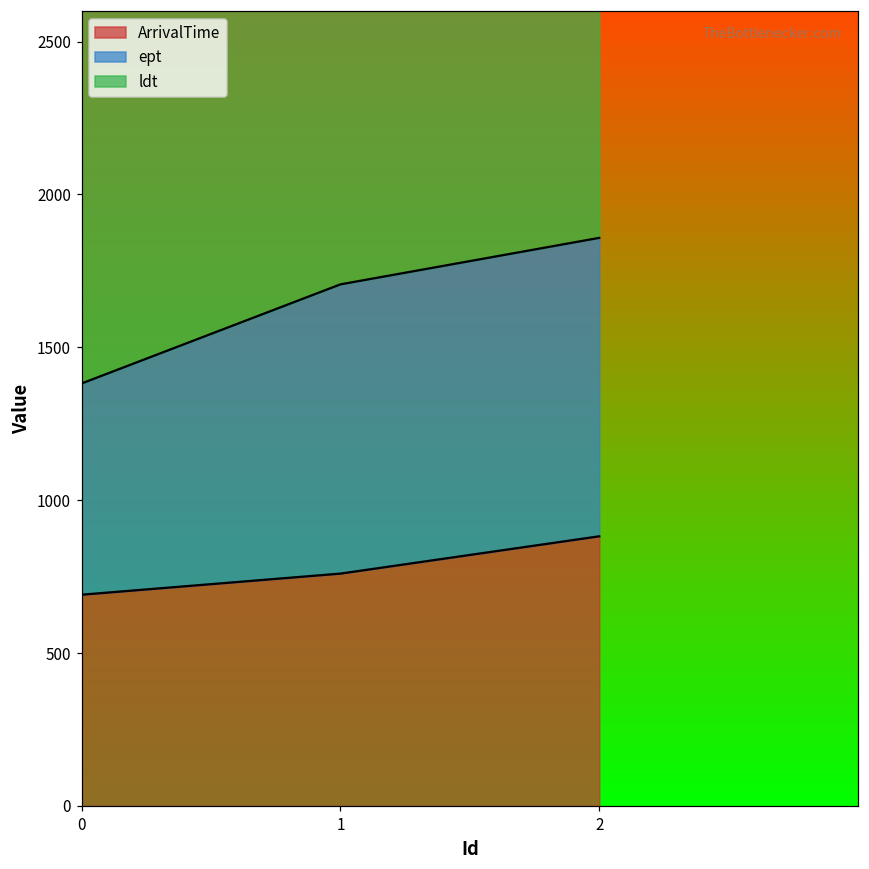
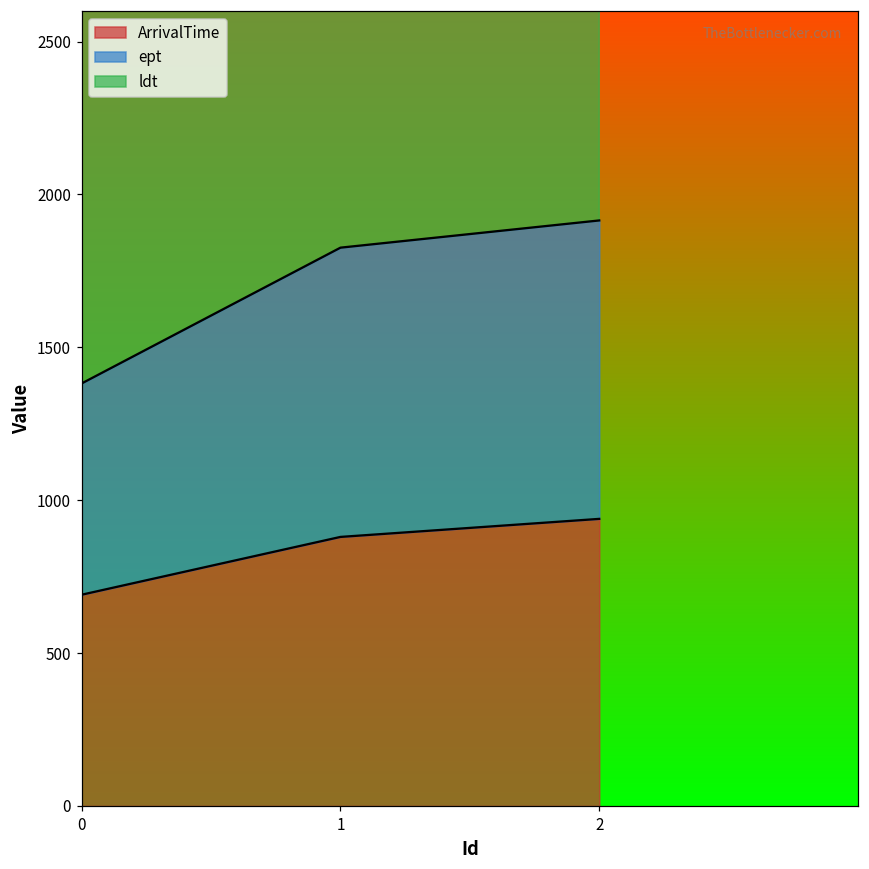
ArrivalTime, 1: 760 -> 880
ArrivalTime, 2: 880 -> 940
